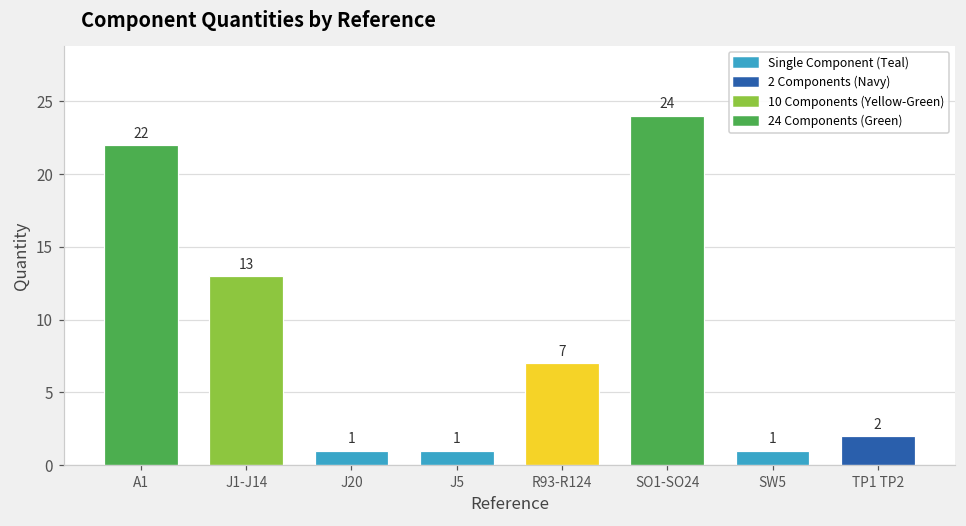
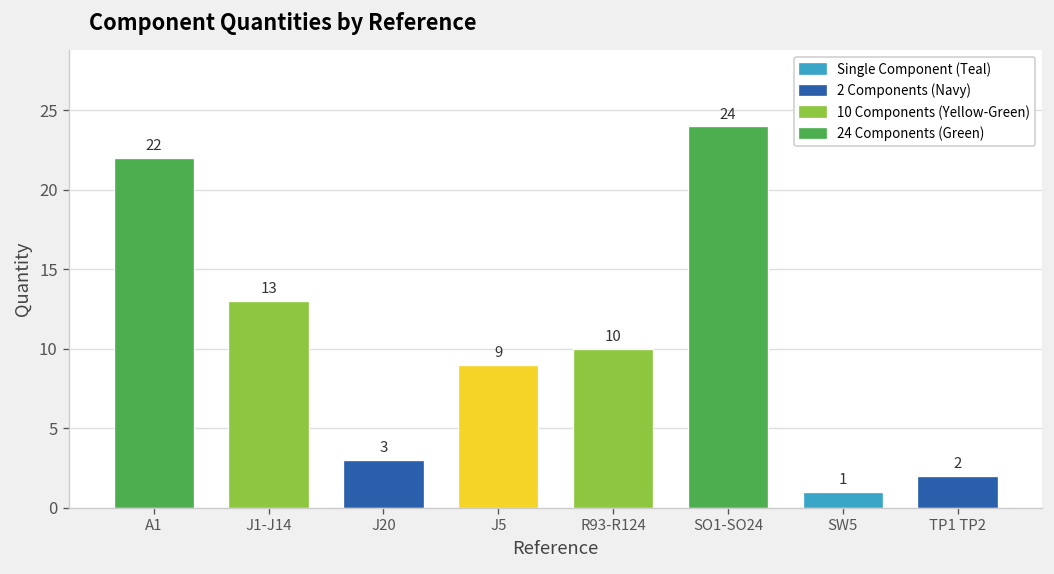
J20: 1 -> 3
J5: 1 -> 9
R93-R124: 7 -> 10
